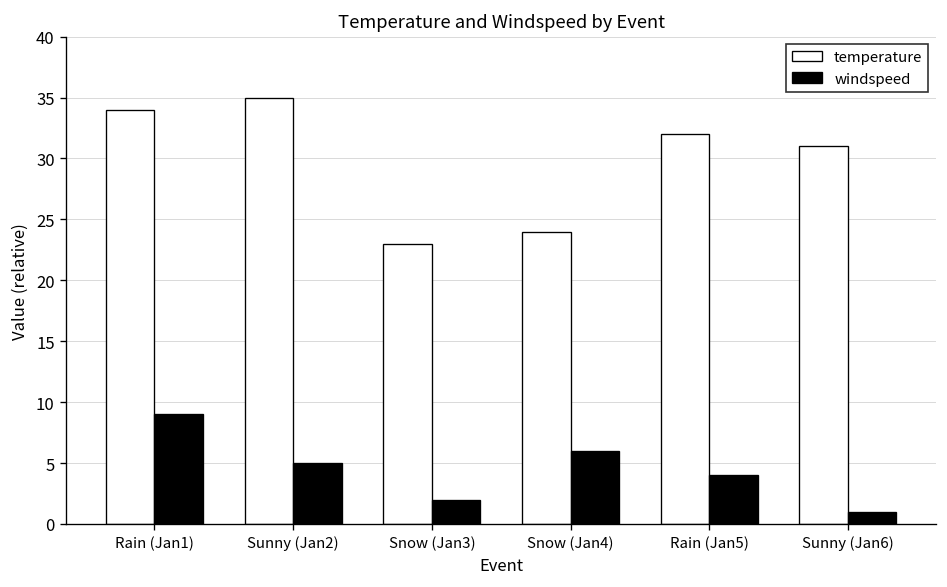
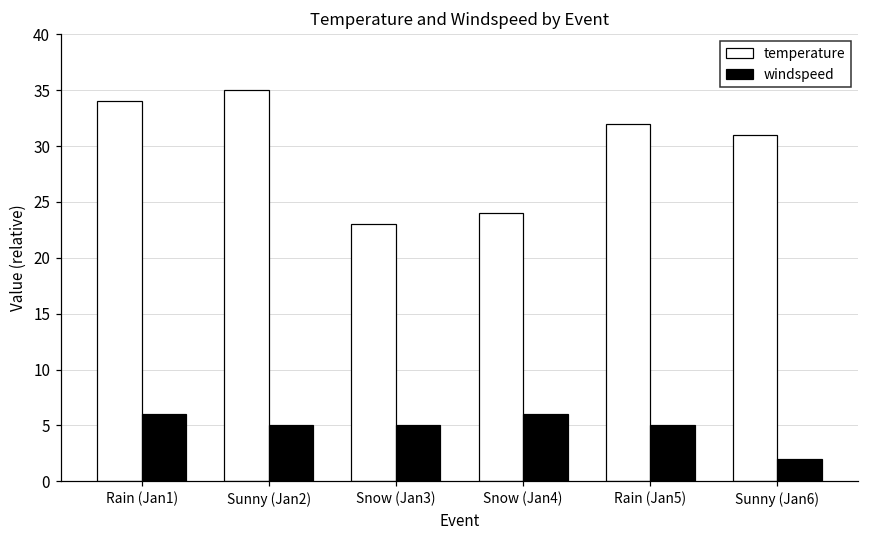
windspeed, Rain (Jan1): 9 -> 6
windspeed, Snow (Jan3): 2 -> 5
windspeed, Rain (Jan5): 4 -> 5
windspeed, Sunny (Jan6): 1 -> 2
